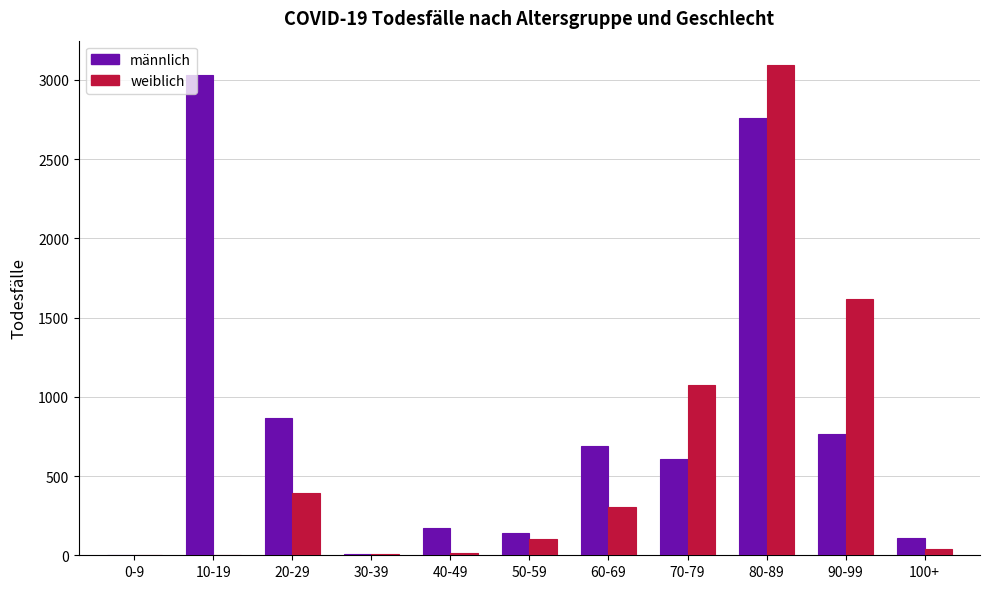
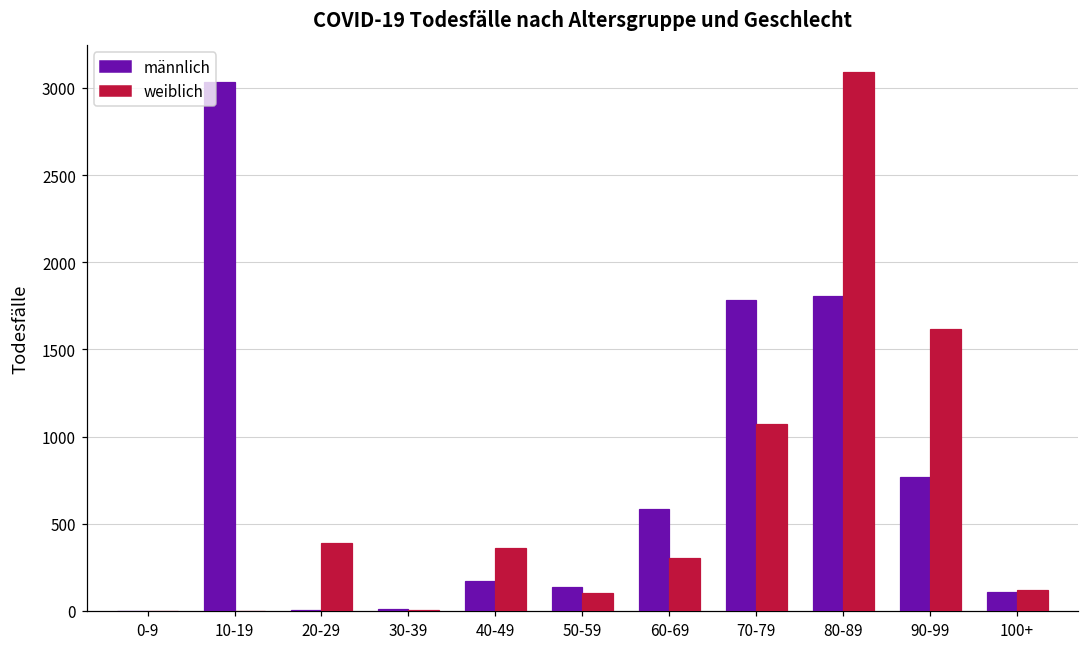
männlich, 20-29: 870 -> 10
weiblich, 40-49: 20 -> 360
männlich, 60-69: 690 -> 580
männlich, 70-79: 610 -> 1790
männlich, 80-89: 2760 -> 1800
weiblich, 100+: 40 -> 120
